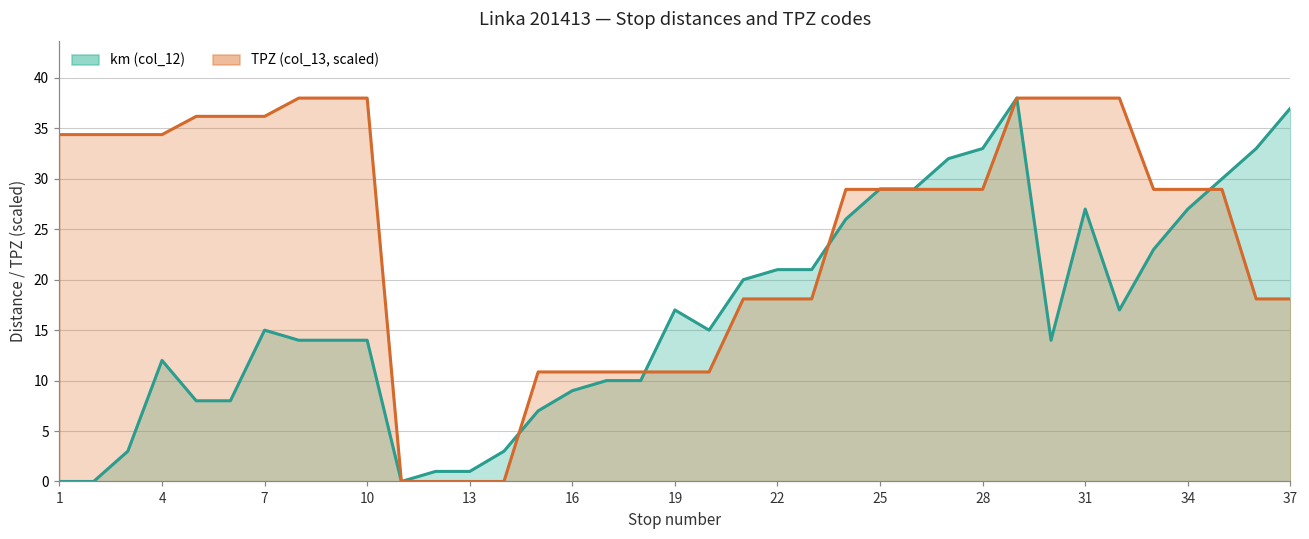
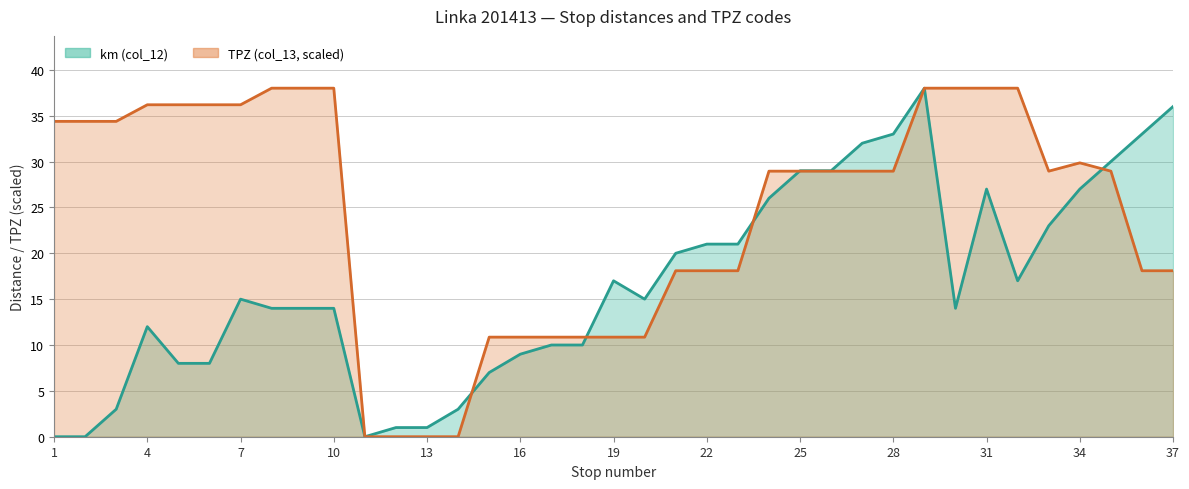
TPZ (col_13, scaled), 4: 34 -> 36
TPZ (col_13, scaled), 34: 29 -> 30
km (col_12), 37: 37 -> 36
